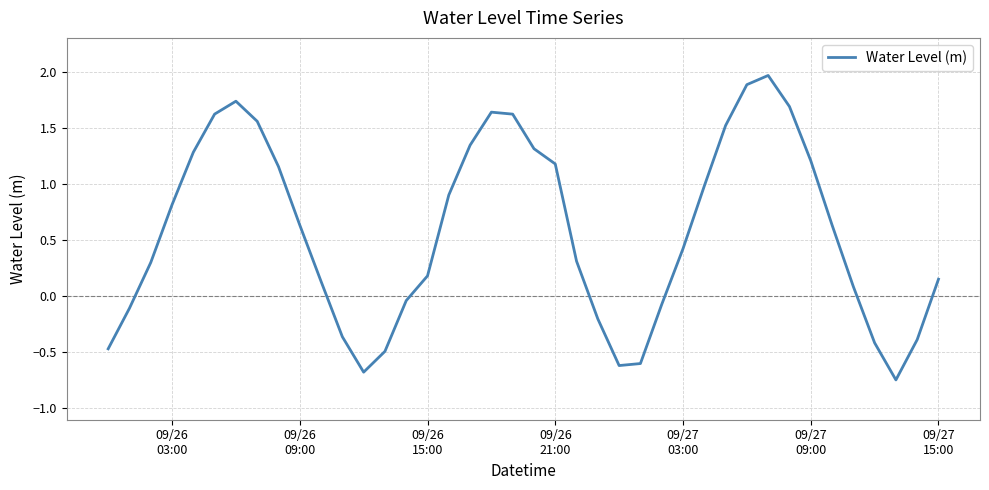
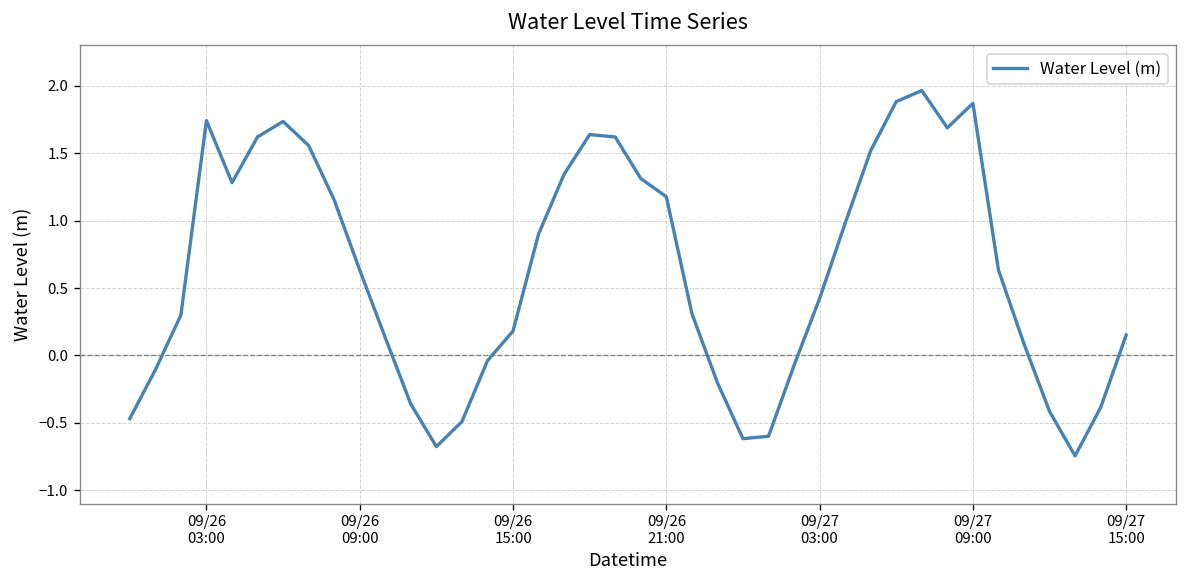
09/26 03:00: 0.81 -> 1.74
09/27 09:00: 1.21 -> 1.87
